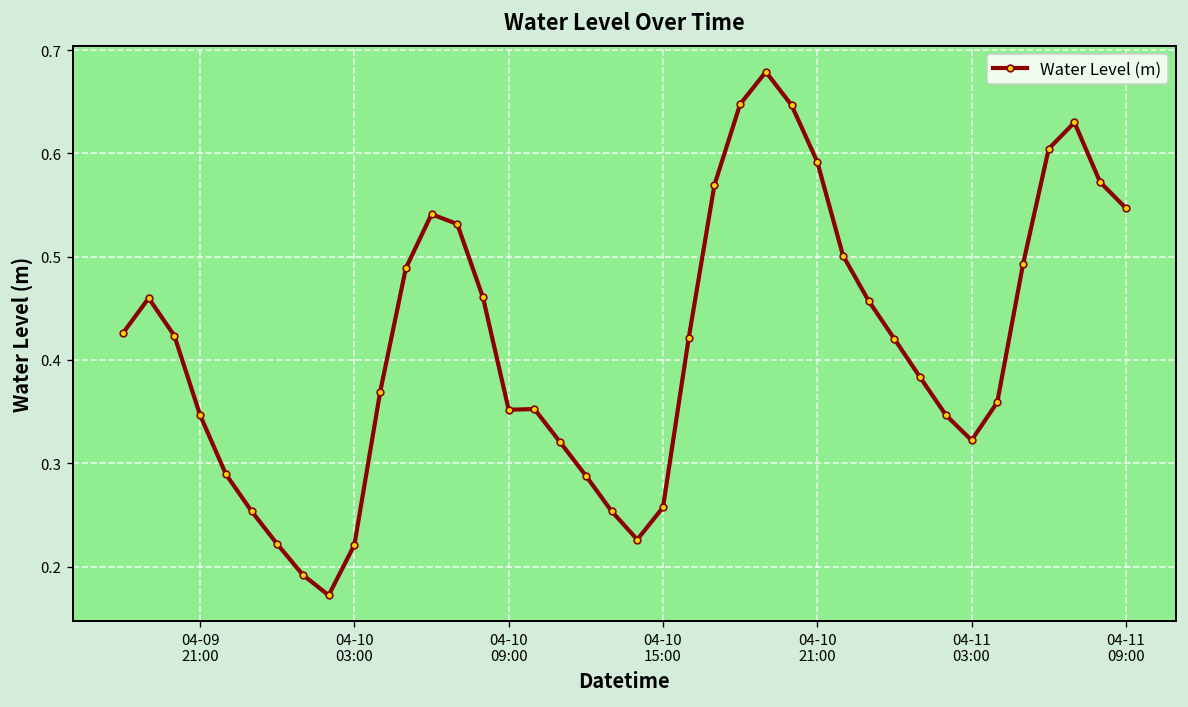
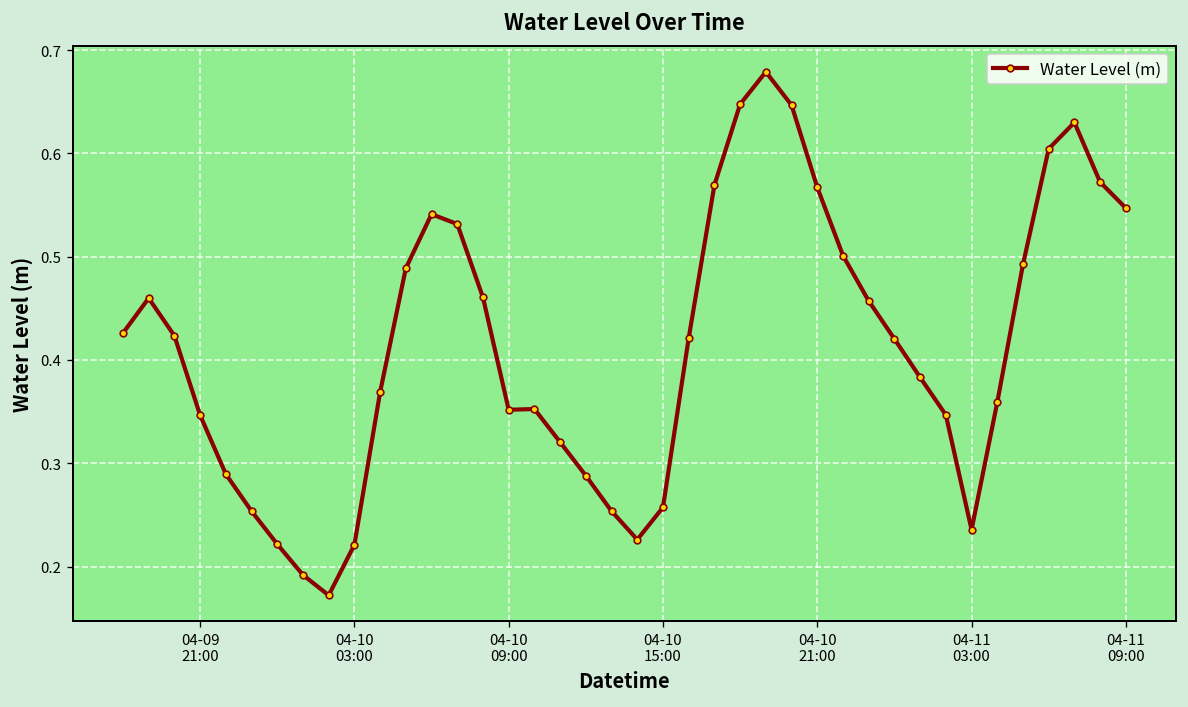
04-10 21:00: 0.59 -> 0.57
04-11 03:00: 0.32 -> 0.24
